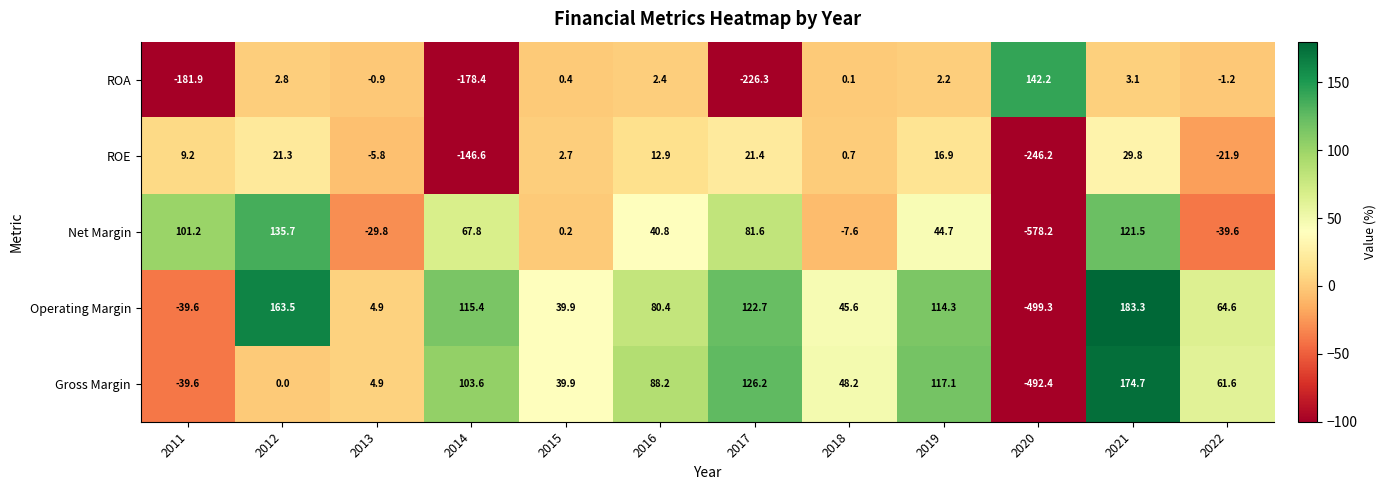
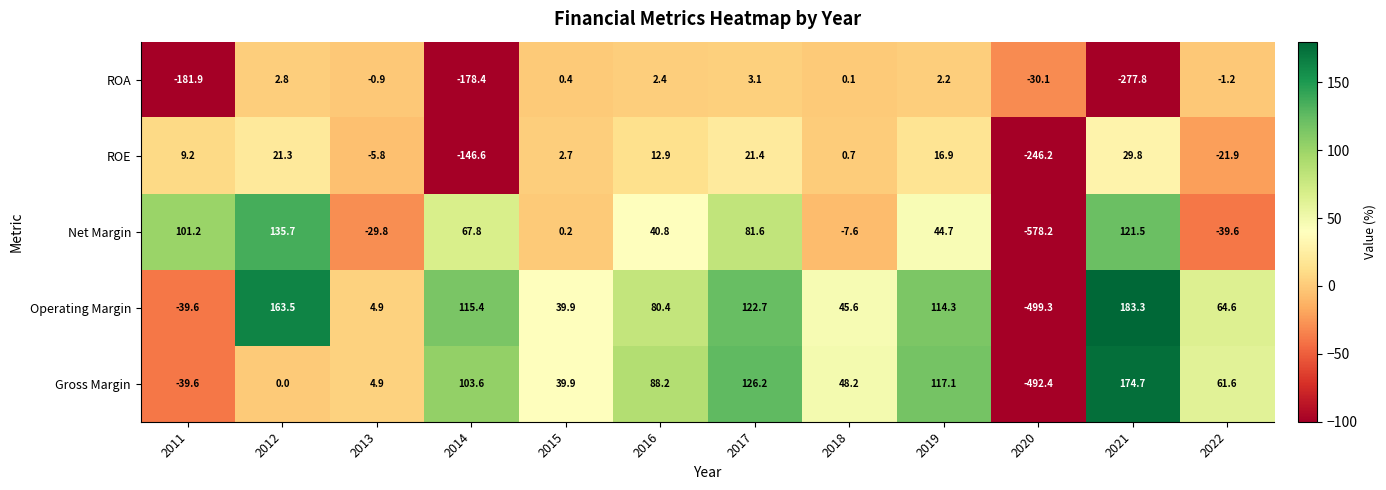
ROA, 2017: -226.3 -> 3.1
ROA, 2020: 142.2 -> -30.1
ROA, 2021: 3.1 -> -277.8
